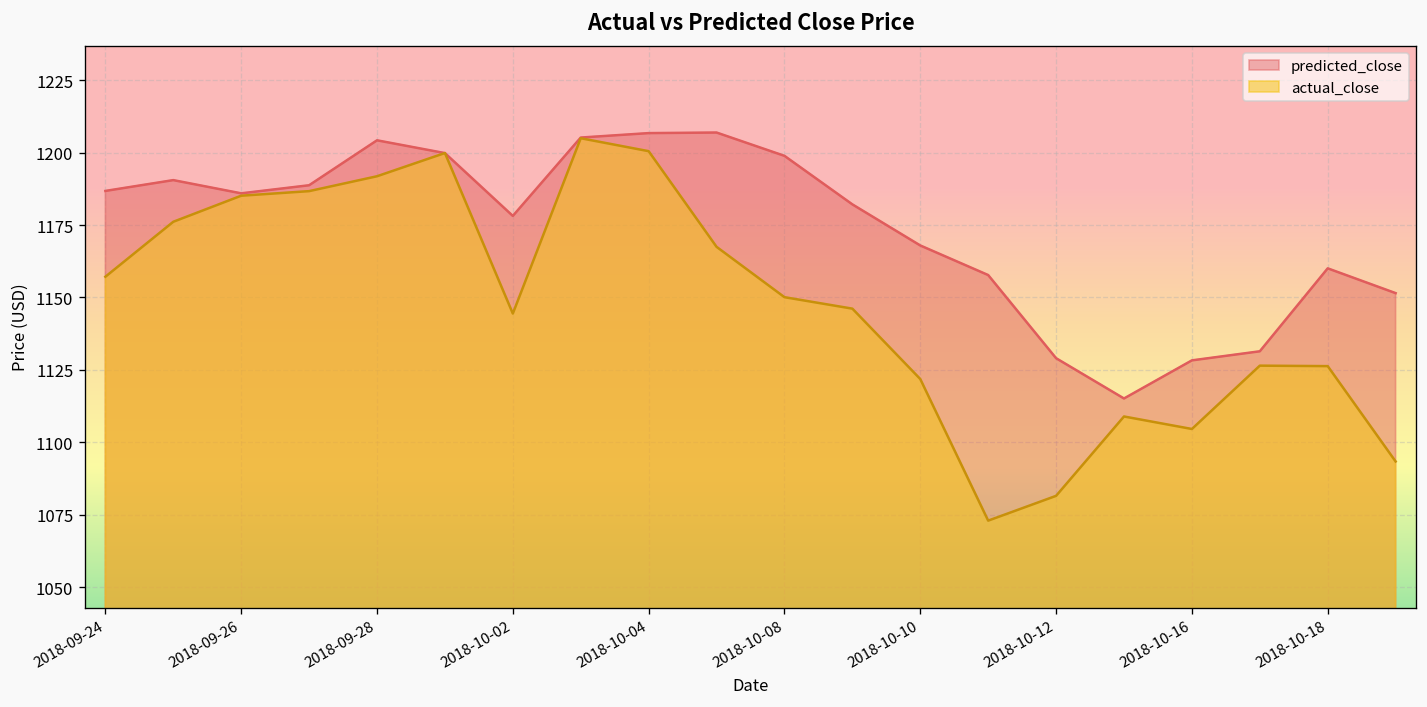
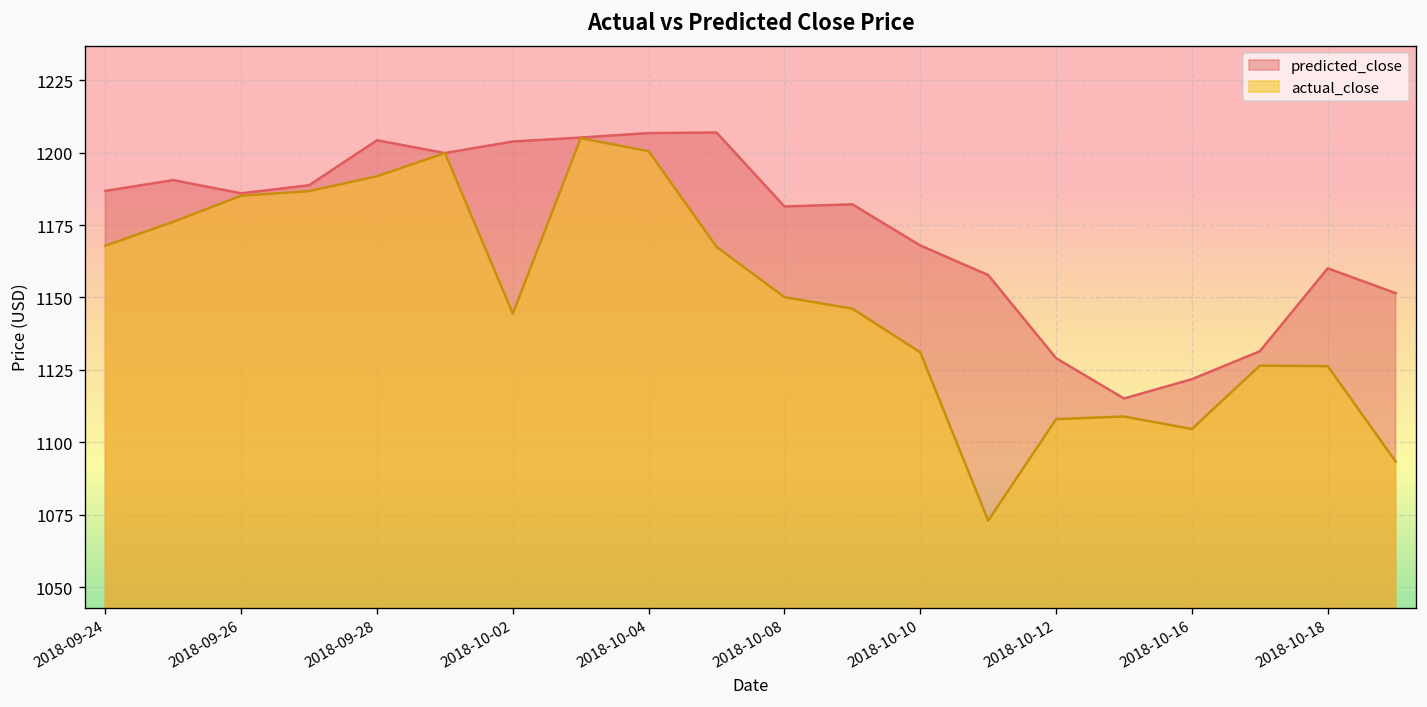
actual_close, 2018-09-24: 1157 -> 1168
predicted_close, 2018-10-02: 1178 -> 1204
predicted_close, 2018-10-08: 1199 -> 1181
actual_close, 2018-10-10: 1122 -> 1131
actual_close, 2018-10-12: 1082 -> 1108
predicted_close, 2018-10-16: 1128 -> 1122
